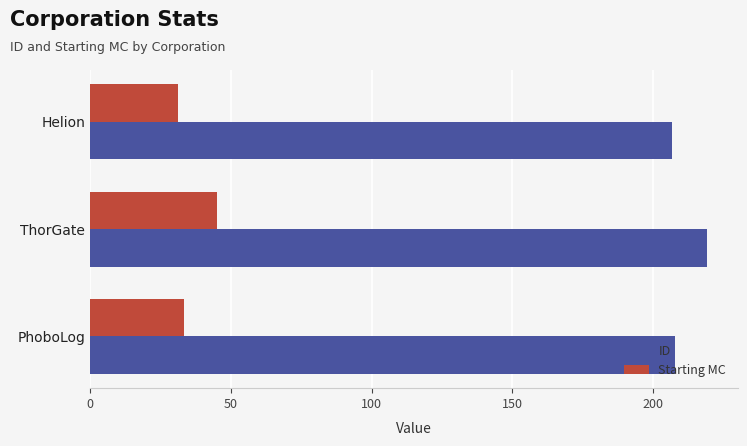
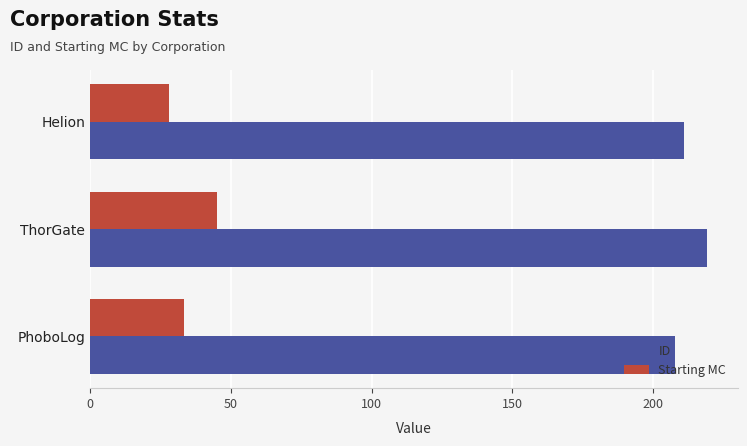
Starting MC, Helion: 31 -> 28
ID, Helion: 207 -> 211
